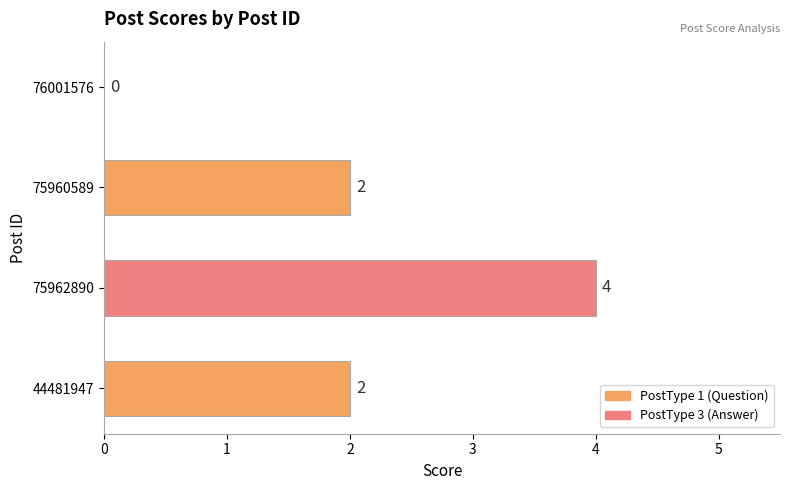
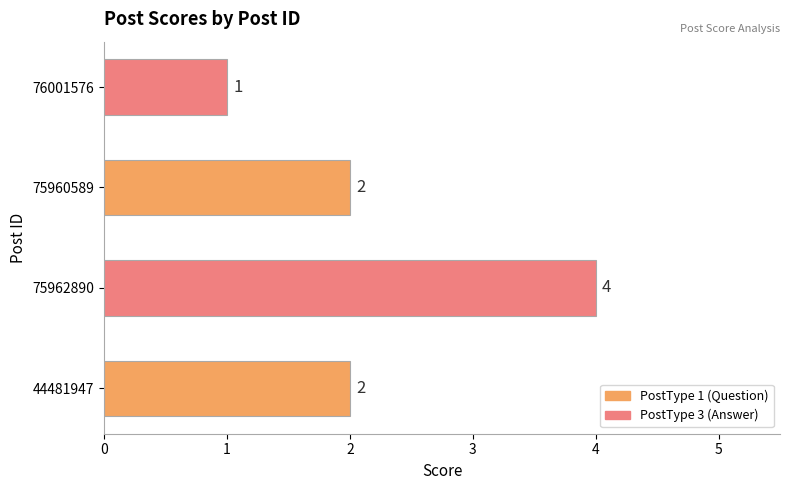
76001576: 0 -> 1
